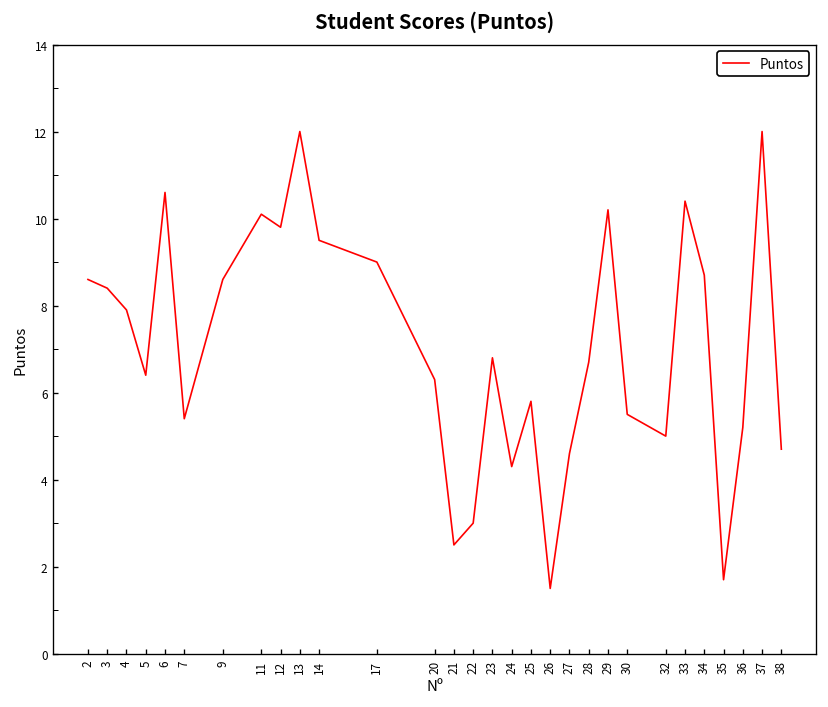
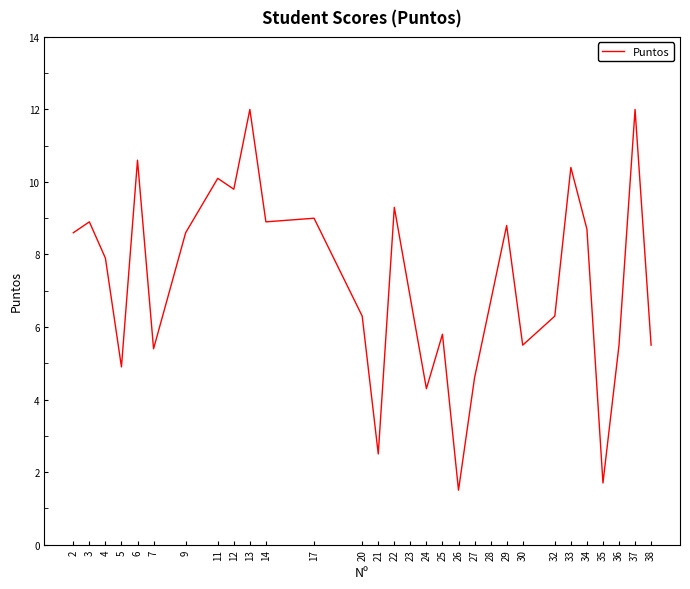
3: 8.4 -> 8.9
5: 6.4 -> 4.9
14: 9.5 -> 8.9
22: 3.0 -> 9.3
29: 10.2 -> 8.8
32: 5.0 -> 6.3
36: 5.2 -> 5.5
38: 4.7 -> 5.5
